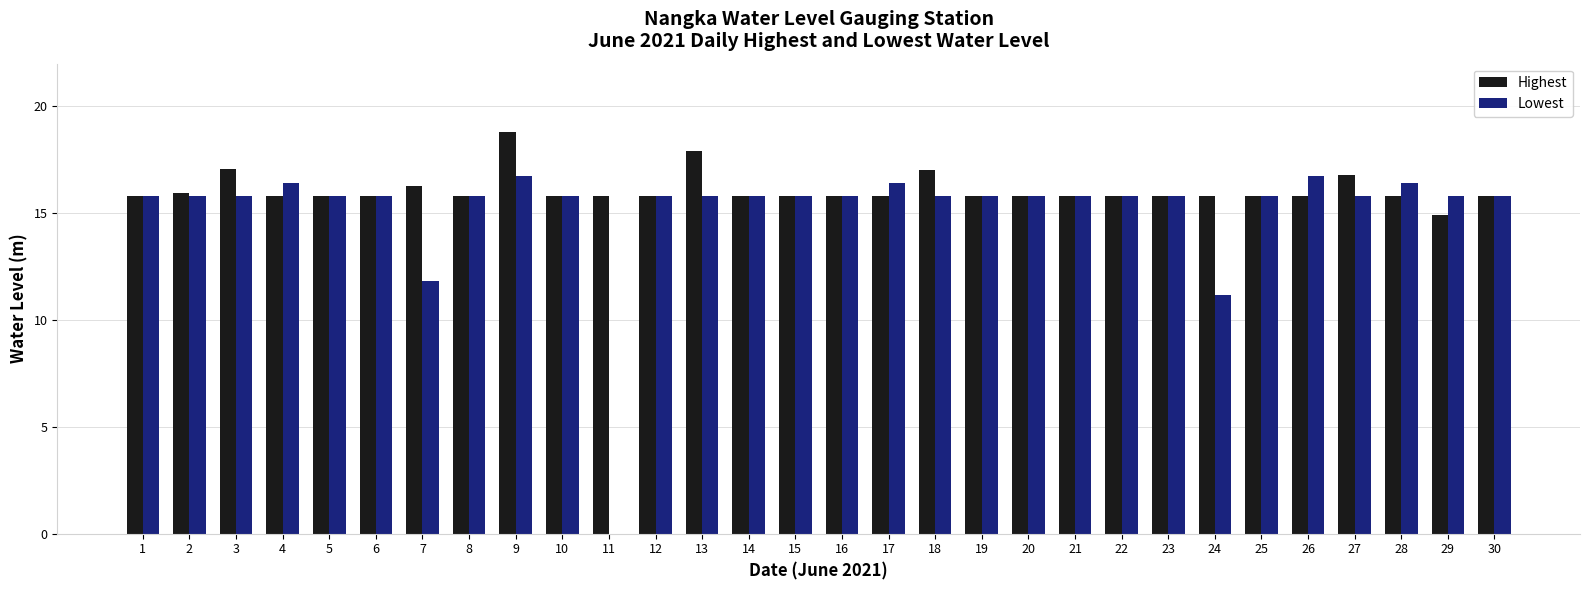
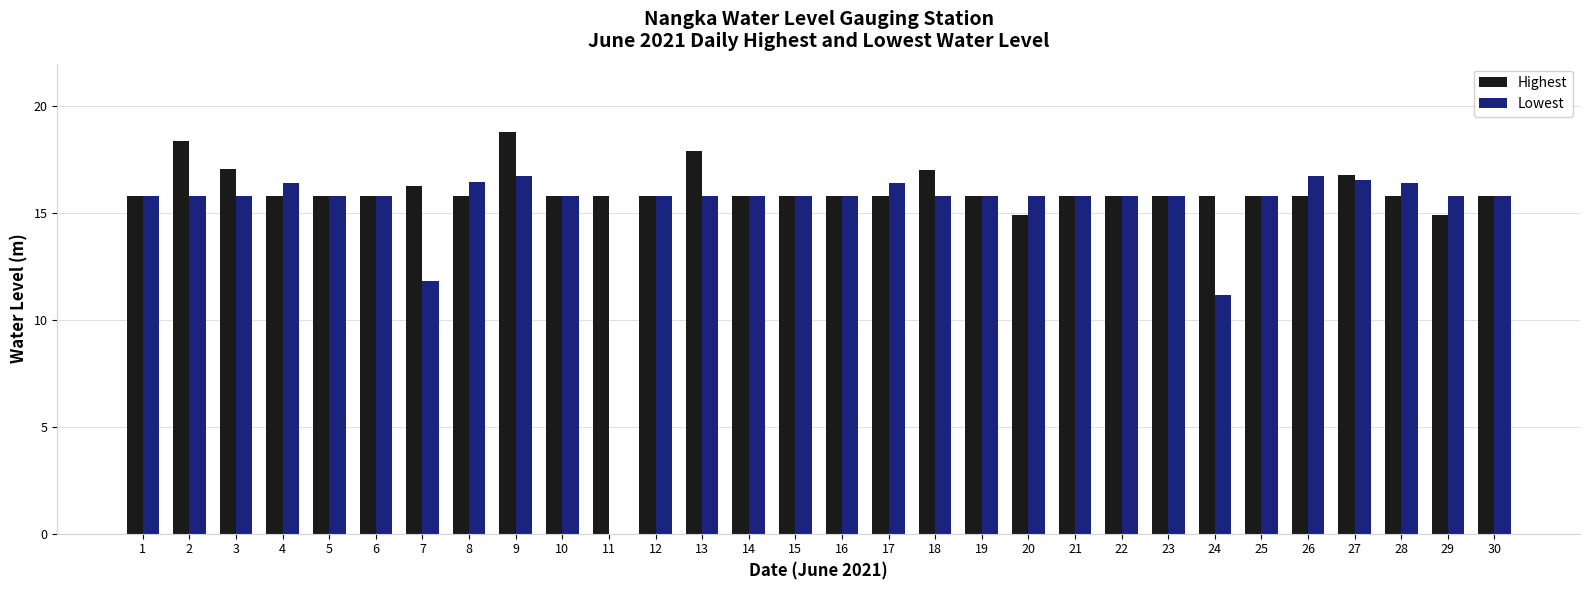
Highest, 2: 15.9 -> 18.4
Lowest, 8: 15.8 -> 16.5
Highest, 20: 15.8 -> 14.9
Lowest, 27: 15.8 -> 16.5
